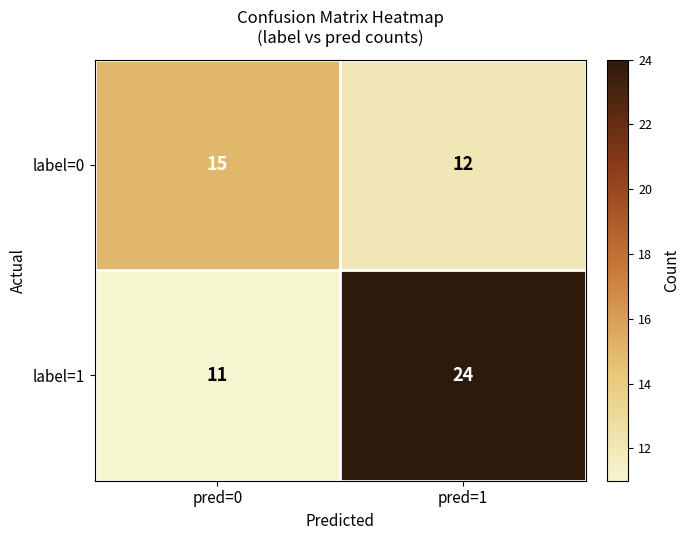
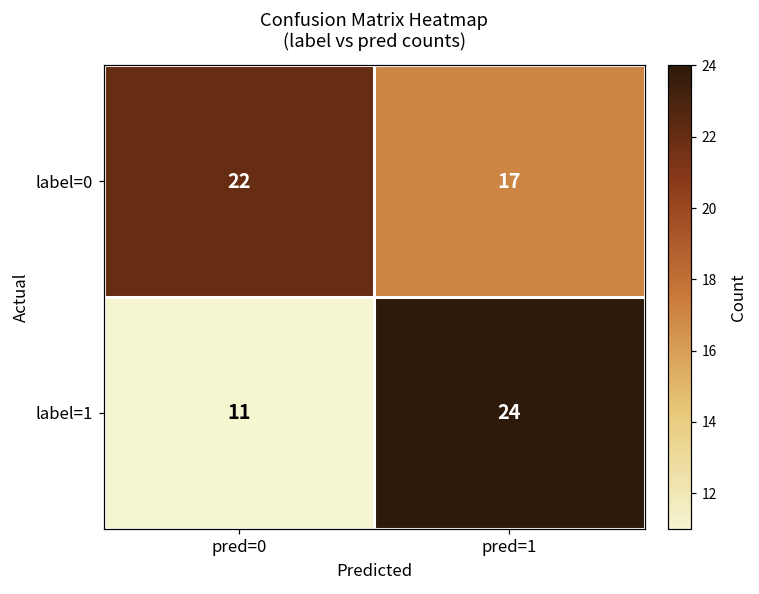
label=0, pred=0: 15 -> 22
label=0, pred=1: 12 -> 17
